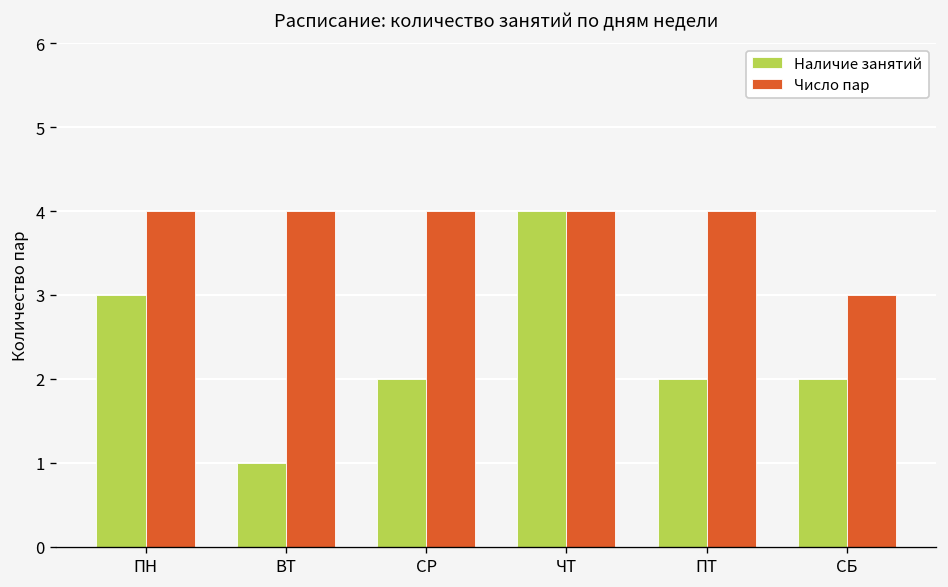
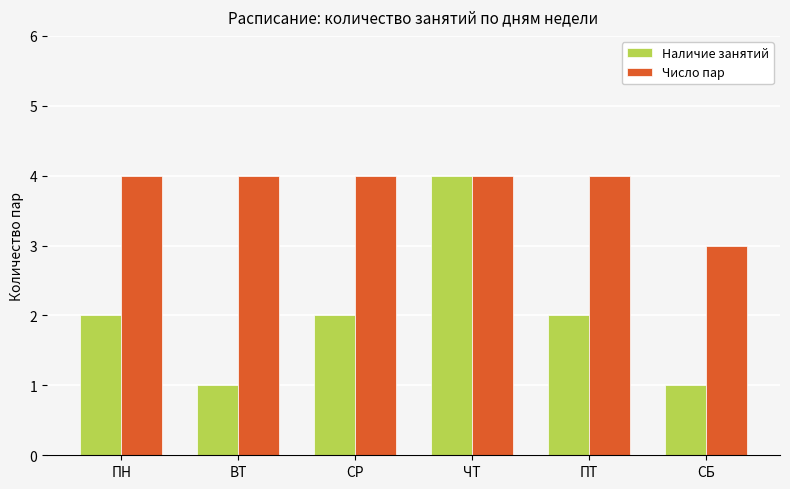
Наличие занятий, ПН: 3 -> 2
Наличие занятий, СБ: 2 -> 1
